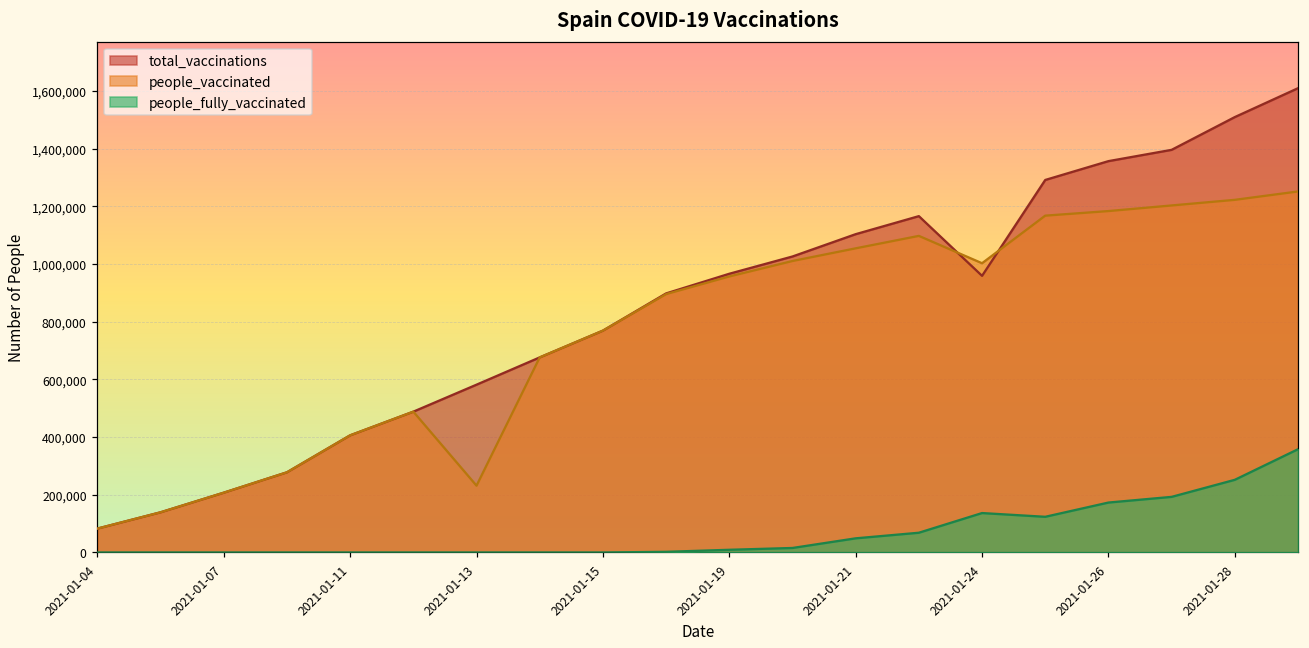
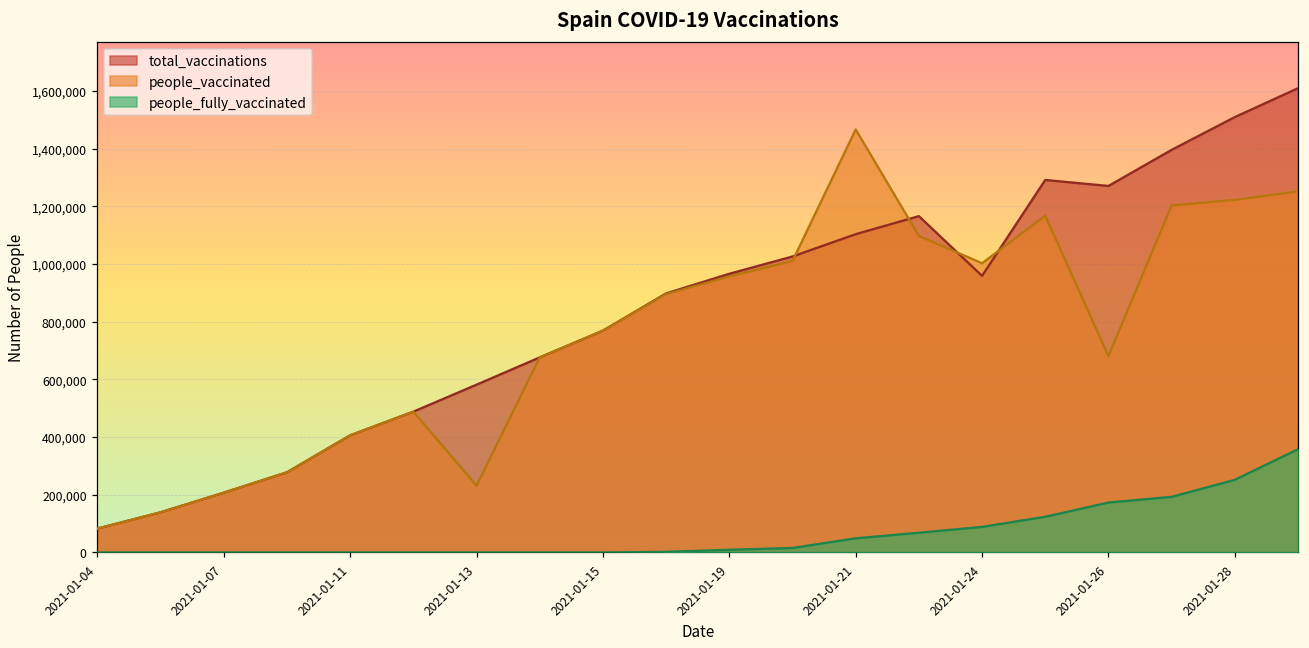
people_vaccinated, 2021-01-21: 1,050,000 -> 1,470,000
people_fully_vaccinated, 2021-01-24: 140,000 -> 90,000
total_vaccinations, 2021-01-26: 1,360,000 -> 1,270,000
people_vaccinated, 2021-01-26: 1,180,000 -> 680,000
